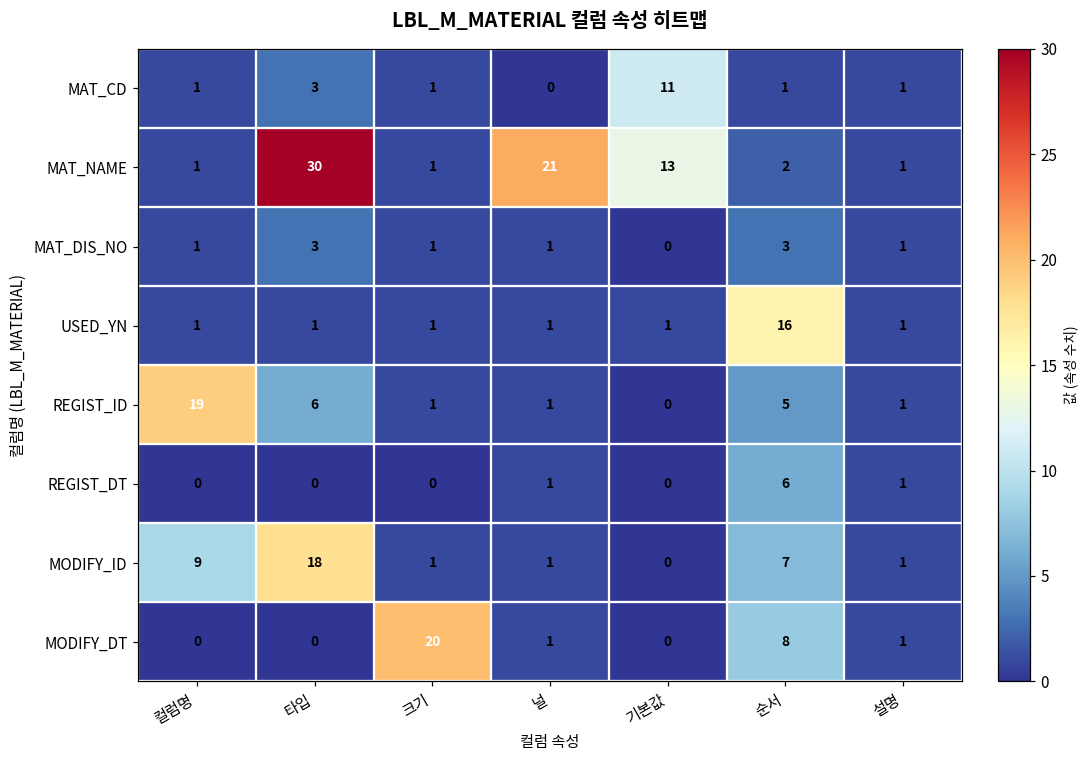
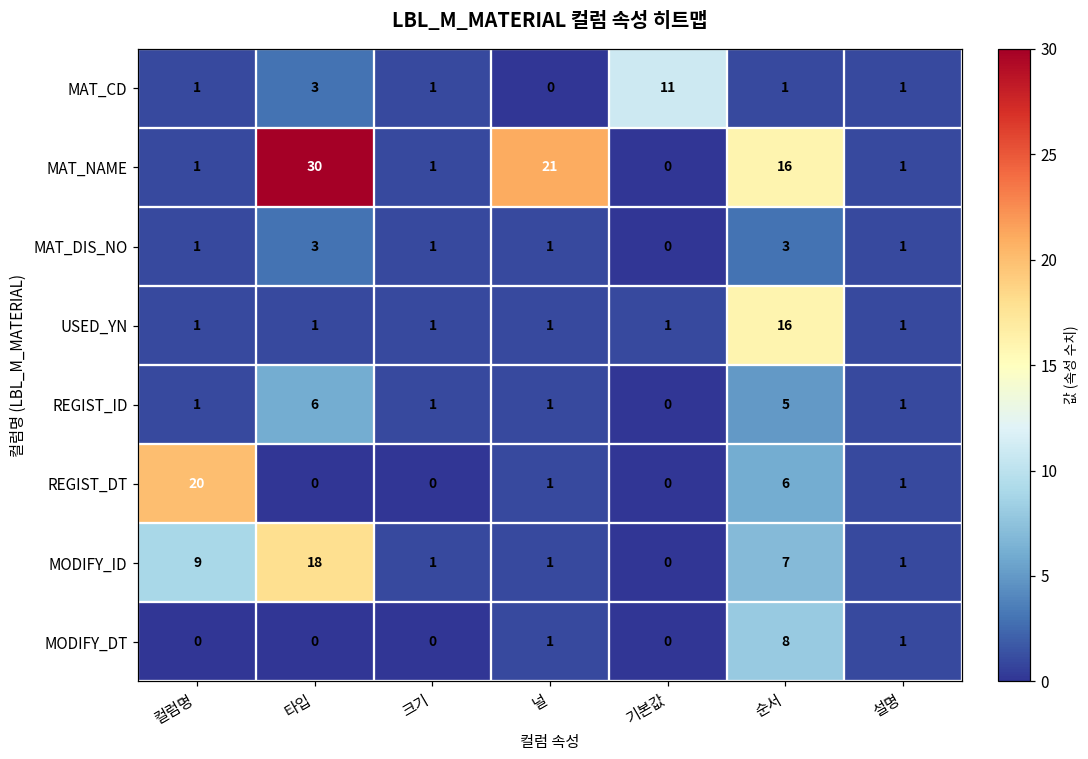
MAT_NAME, 기본값: 13 -> 0
MAT_NAME, 순서: 2 -> 16
REGIST_ID, 컬럼명: 19 -> 1
REGIST_DT, 컬럼명: 0 -> 20
MODIFY_DT, 크기: 20 -> 0
